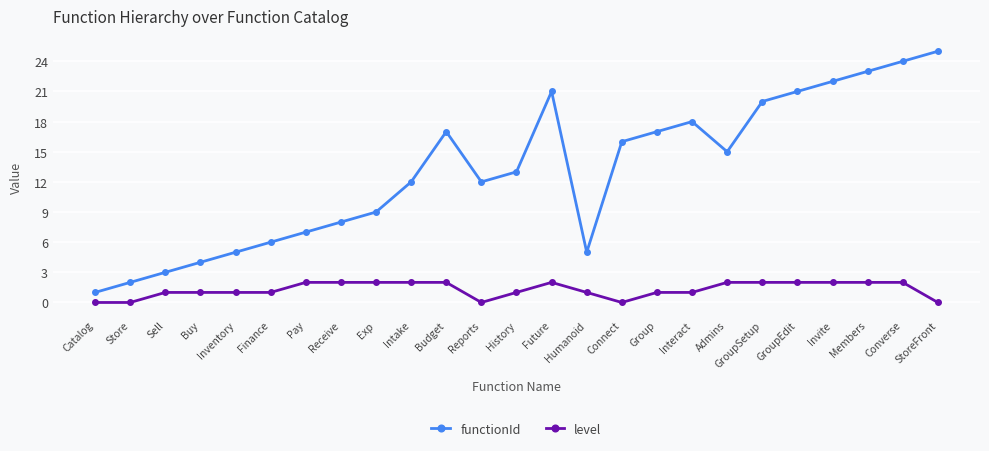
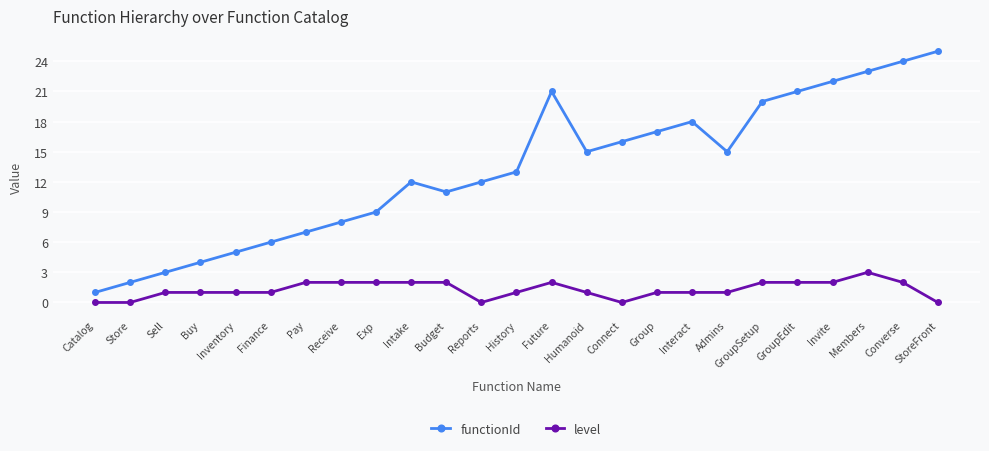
functionId, Budget: 17 -> 11
functionId, Humanoid: 5 -> 15
level, Admins: 2 -> 1
level, Members: 2 -> 3
